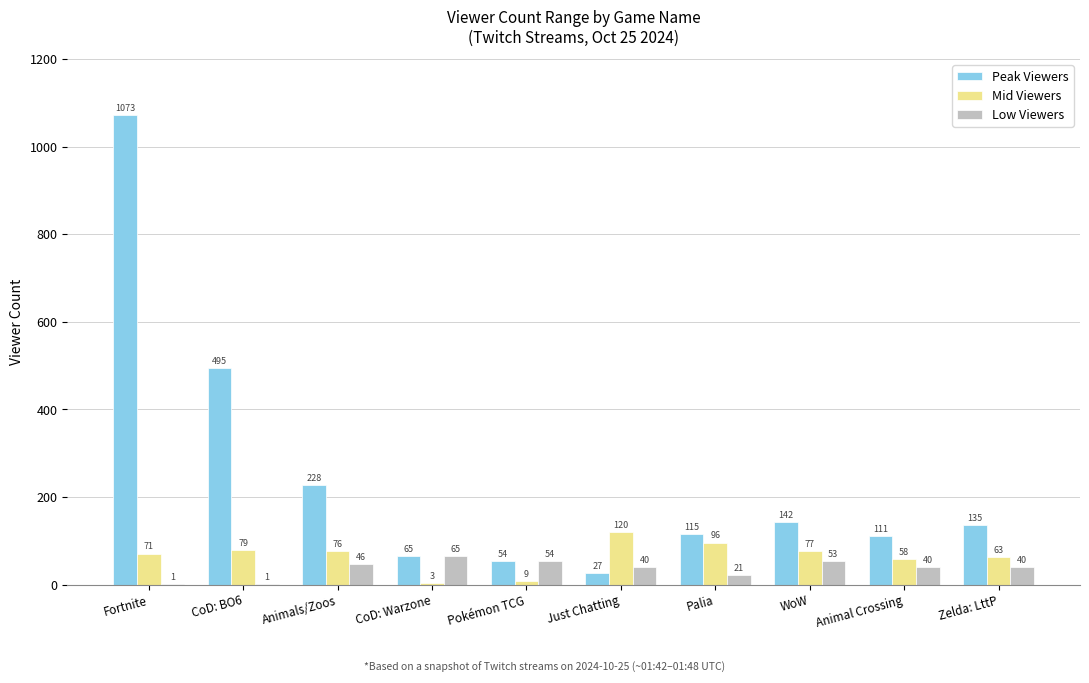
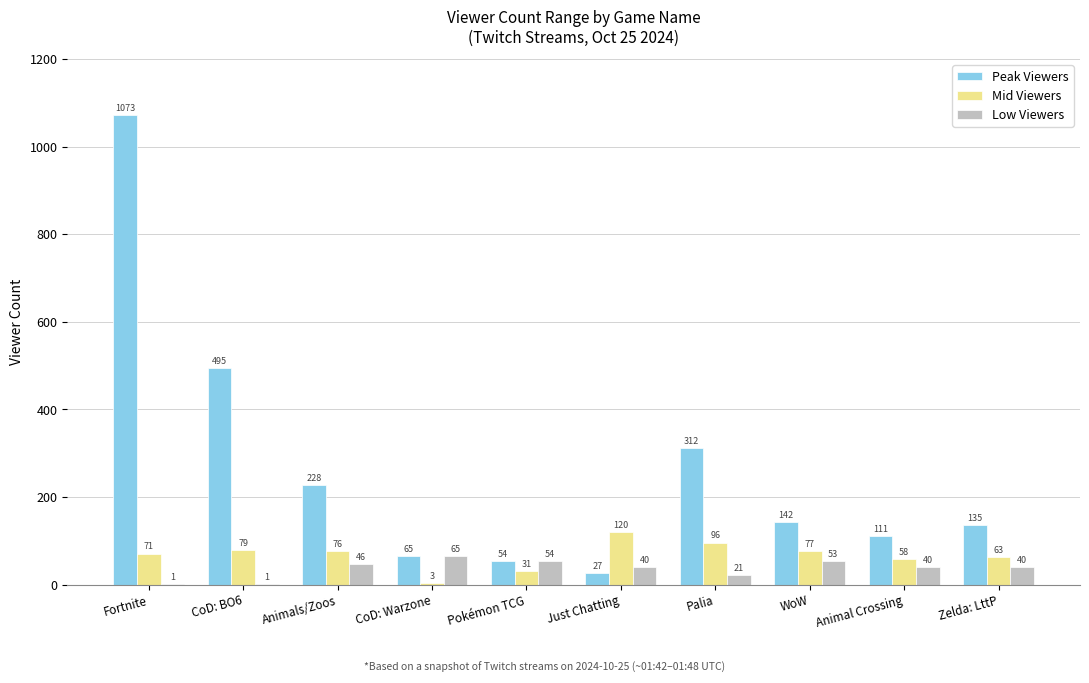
Mid Viewers, Pokémon TCG: 9 -> 31
Peak Viewers, Palia: 115 -> 312
